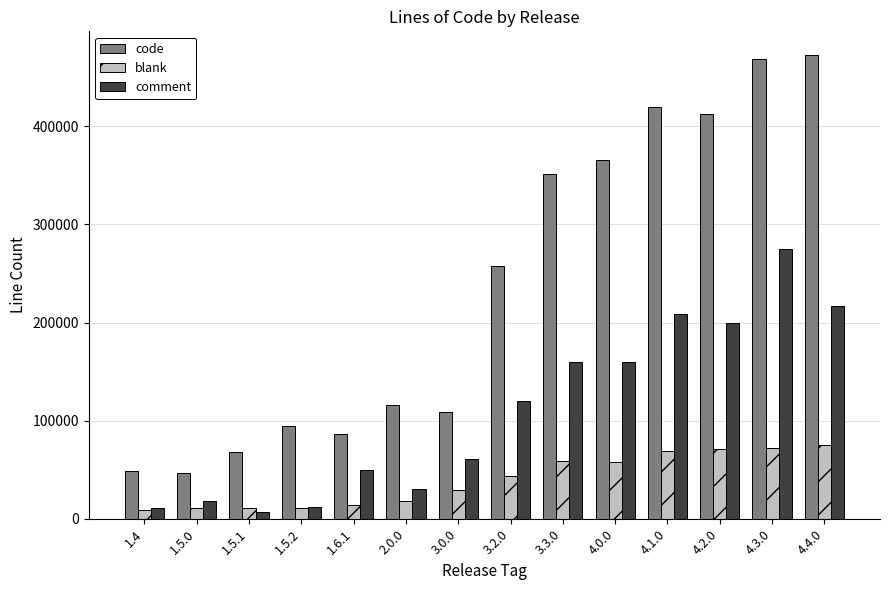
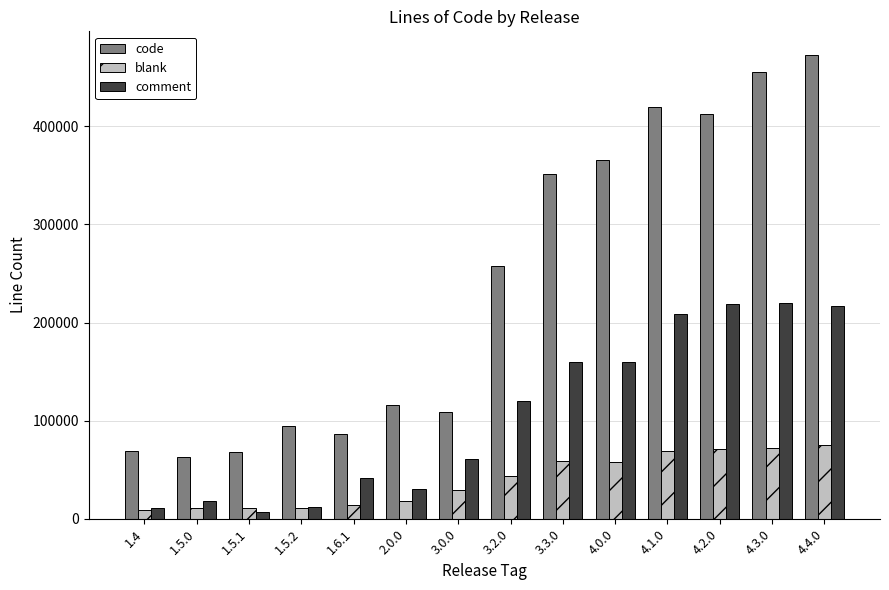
code, 1.4: 50000 -> 70000
code, 1.5.0: 50000 -> 60000
comment, 1.6.1: 50000 -> 40000
comment, 4.2.0: 200000 -> 220000
code, 4.3.0: 470000 -> 460000
comment, 4.3.0: 280000 -> 220000
